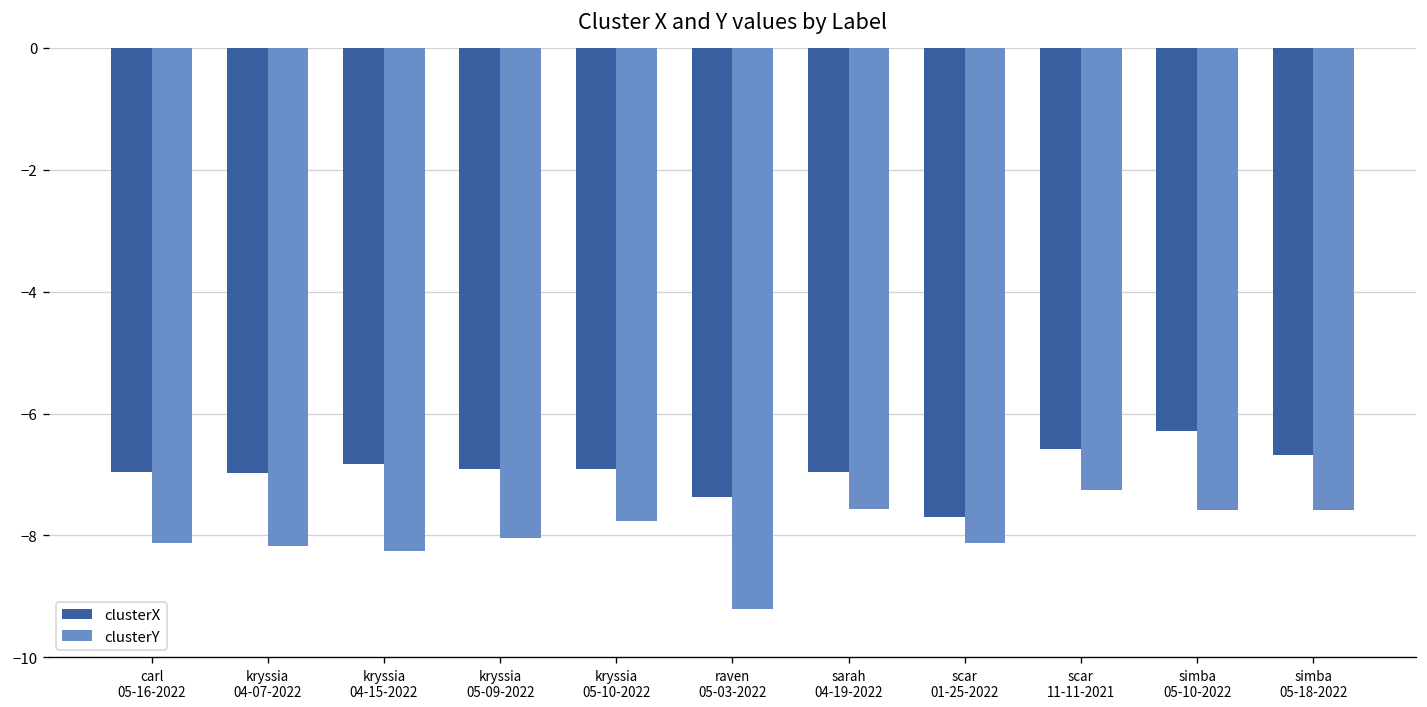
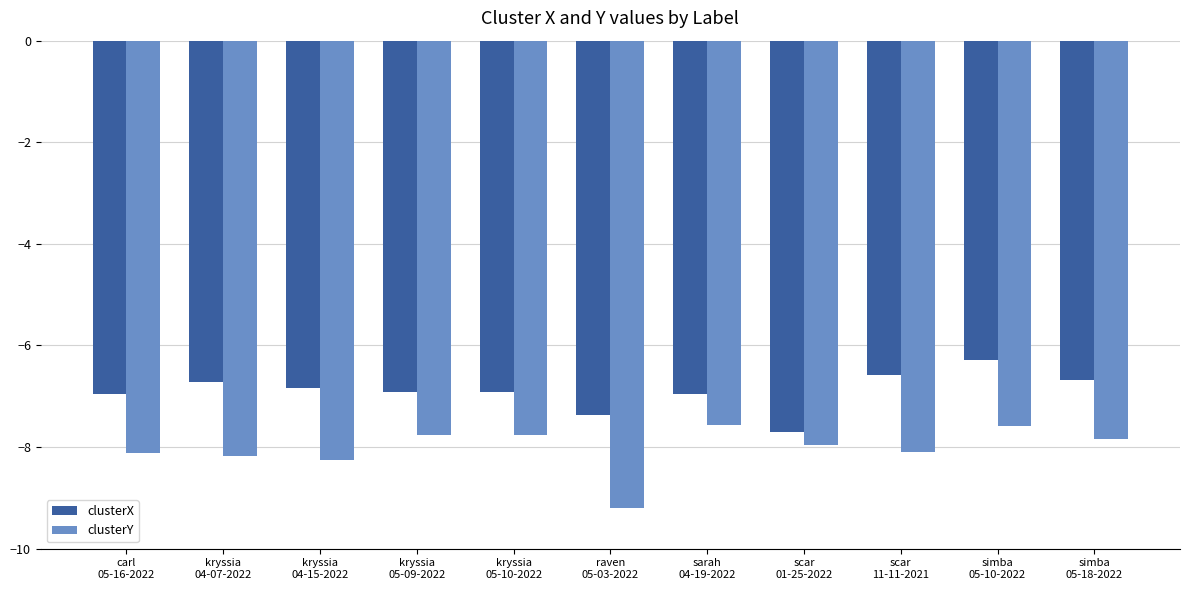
clusterX, kryssia 04-07-2022: -7.0 -> -6.7
clusterY, kryssia 05-09-2022: -8.0 -> -7.8
clusterY, scar 01-25-2022: -8.1 -> -8.0
clusterY, scar 11-11-2021: -7.3 -> -8.1
clusterY, simba 05-18-2022: -7.6 -> -7.8
